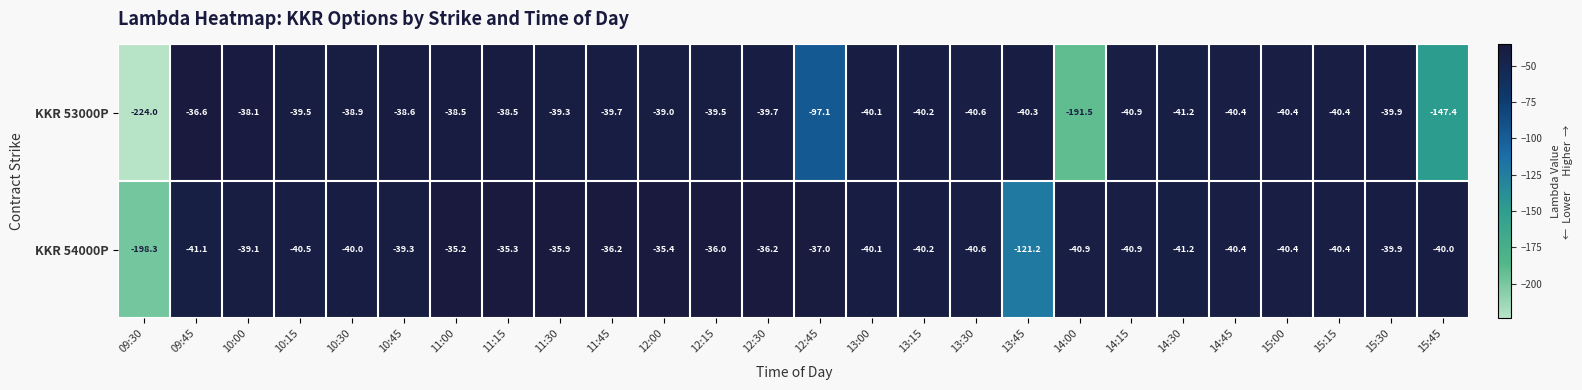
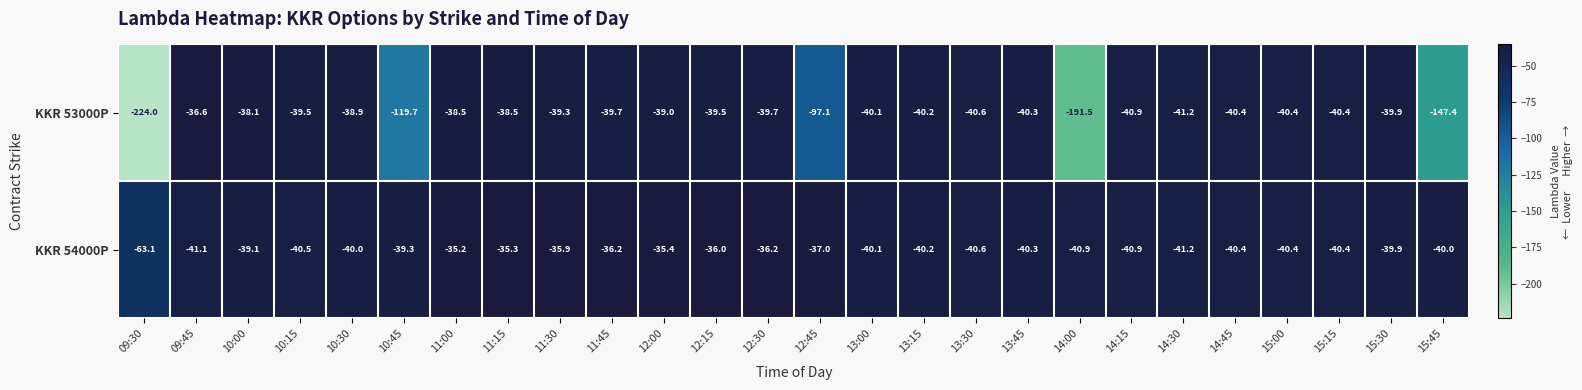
KKR 53000P, 10:45: -38.6 -> -119.7
KKR 54000P, 09:30: -198.3 -> -63.1
KKR 54000P, 13:45: -121.2 -> -40.3
